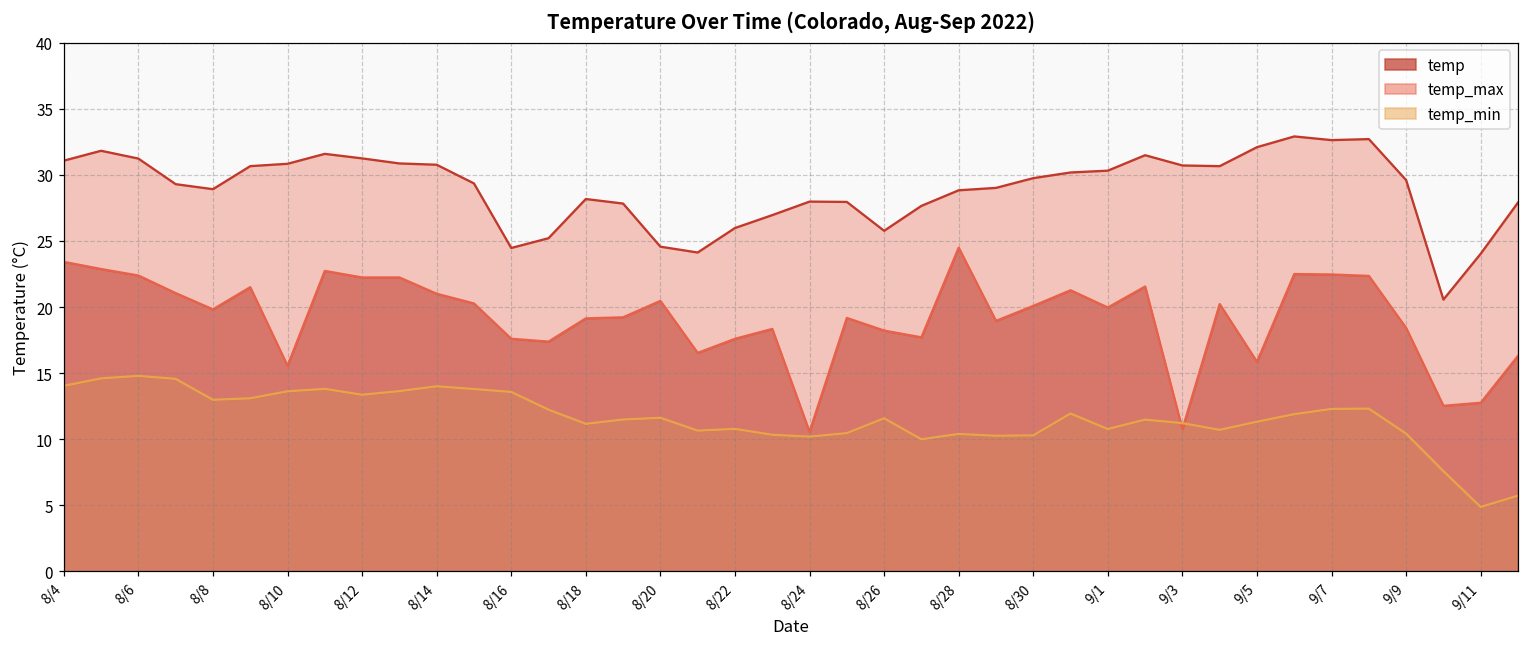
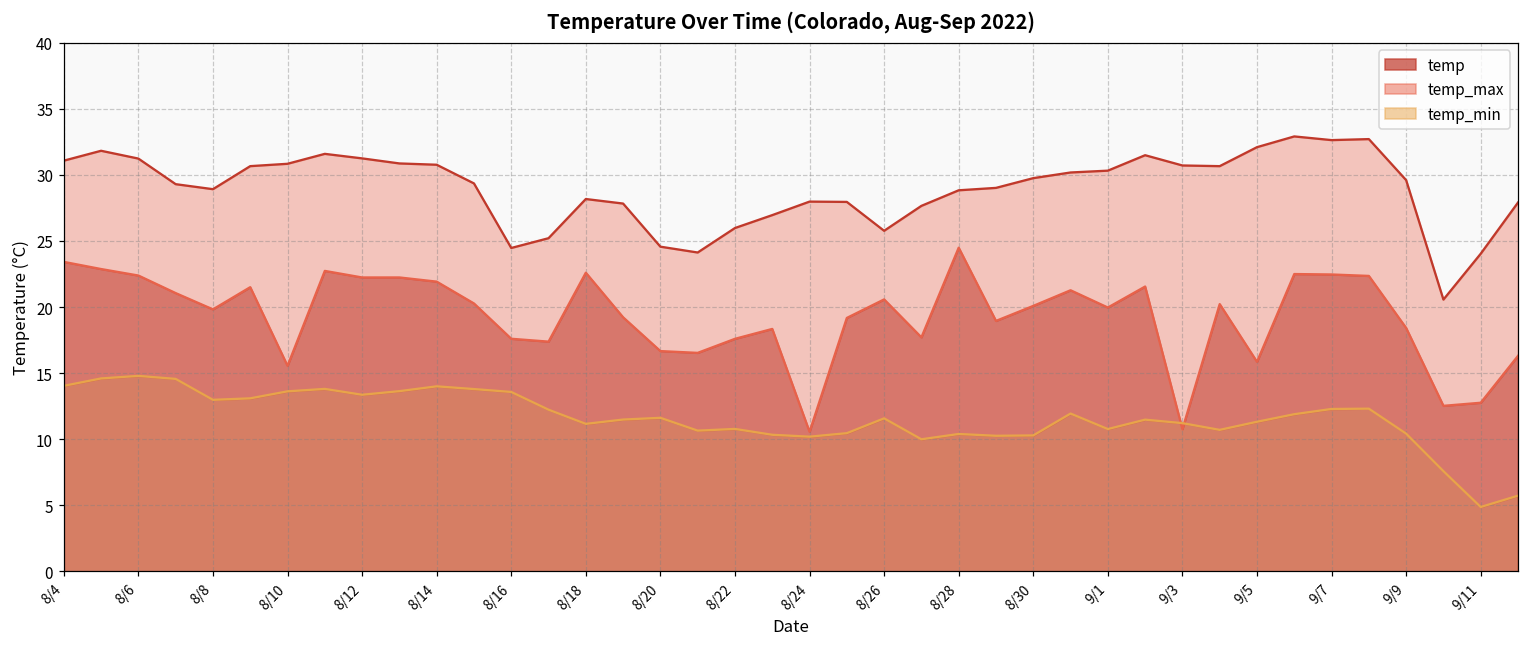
temp, 8/14: 21.0 -> 21.9
temp, 8/18: 19.1 -> 22.6
temp, 8/20: 20.5 -> 16.7
temp, 8/26: 18.2 -> 20.6
